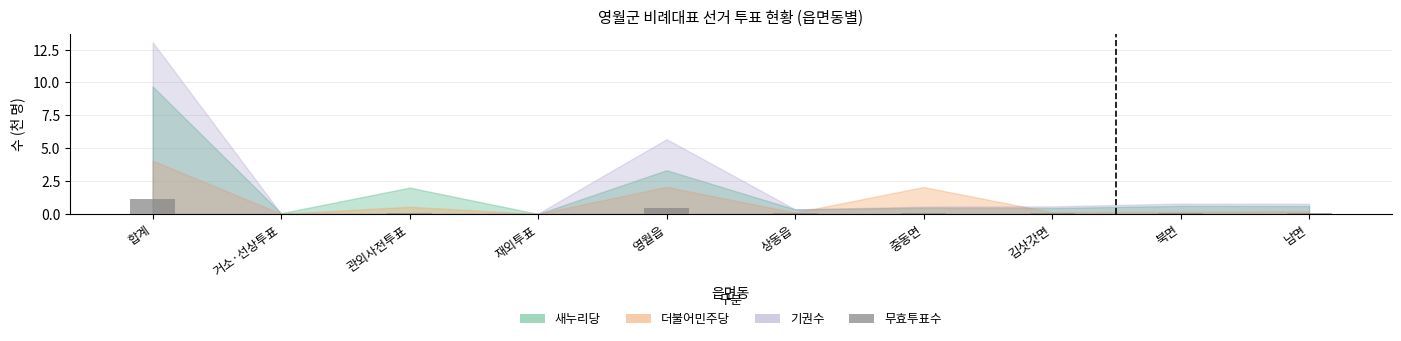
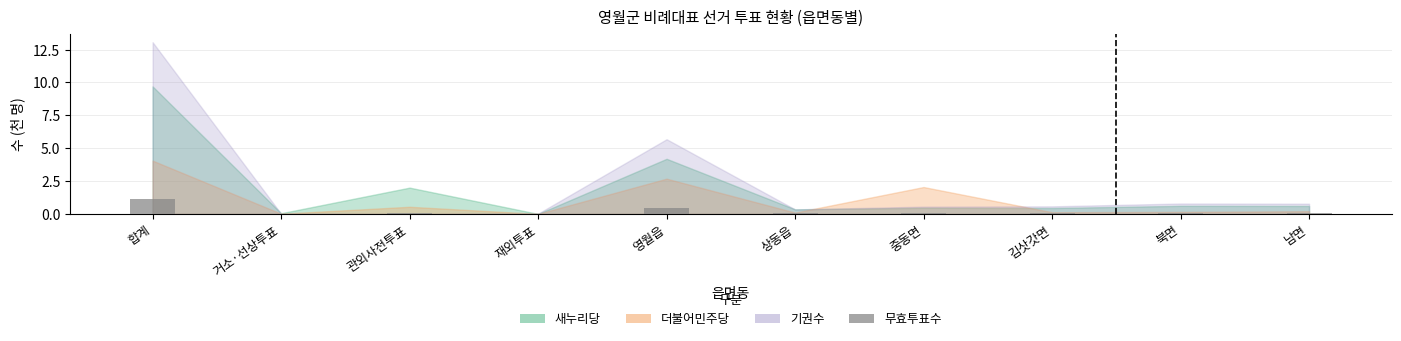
새누리당, 영월읍: 3.3 -> 4.2
더불어민주당, 영월읍: 2.1 -> 2.7
